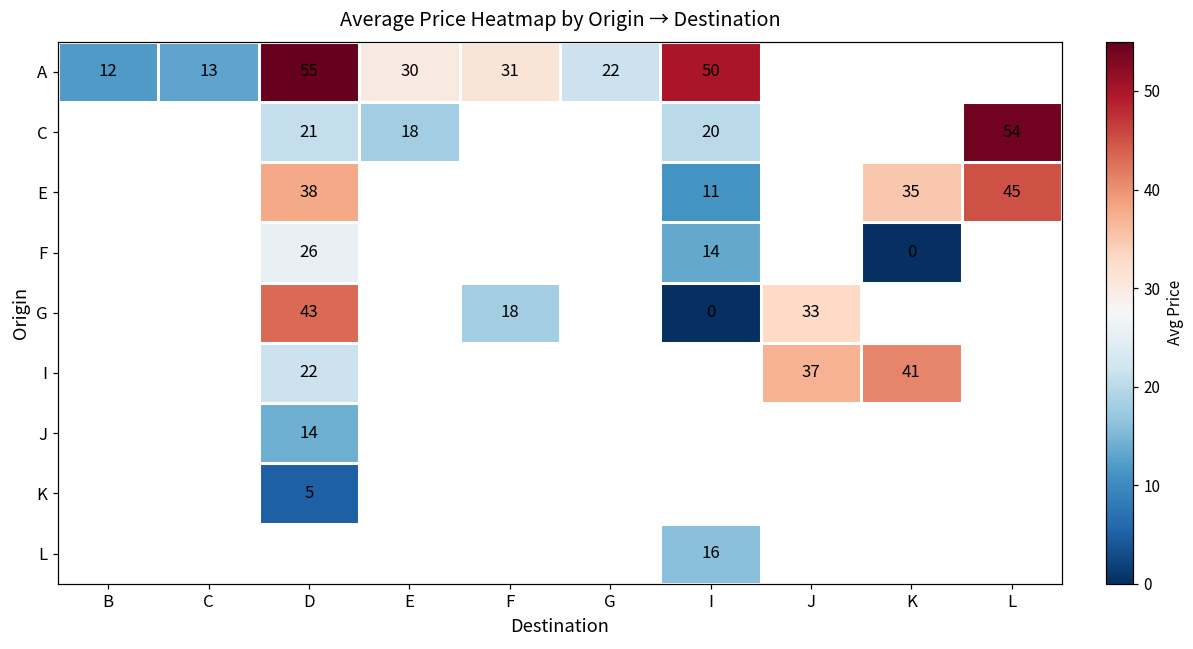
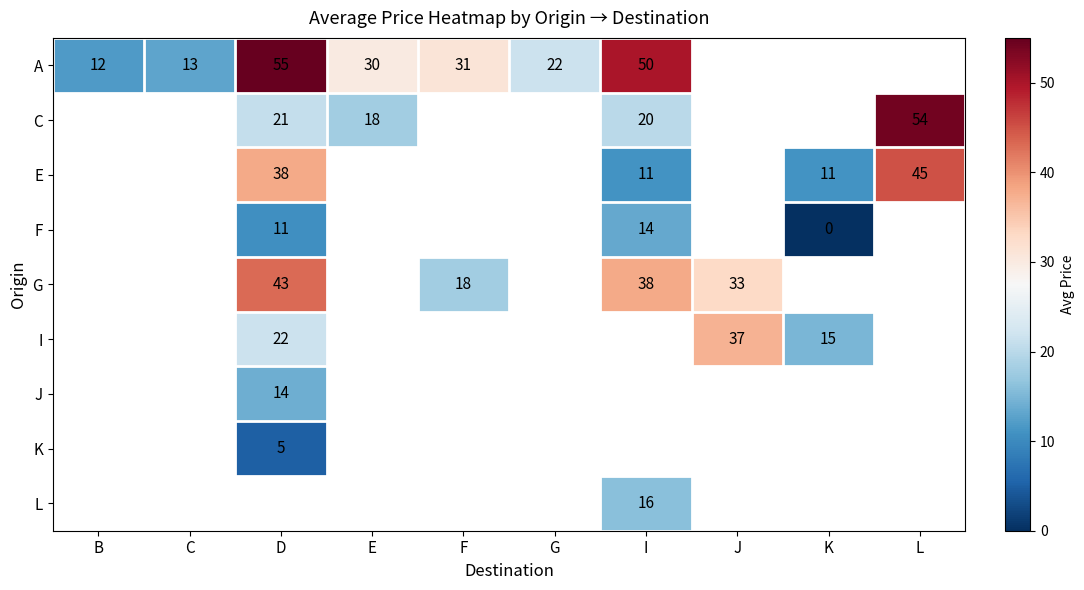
E, K: 35 -> 11
F, D: 26 -> 11
G, I: 0 -> 38
I, K: 41 -> 15
